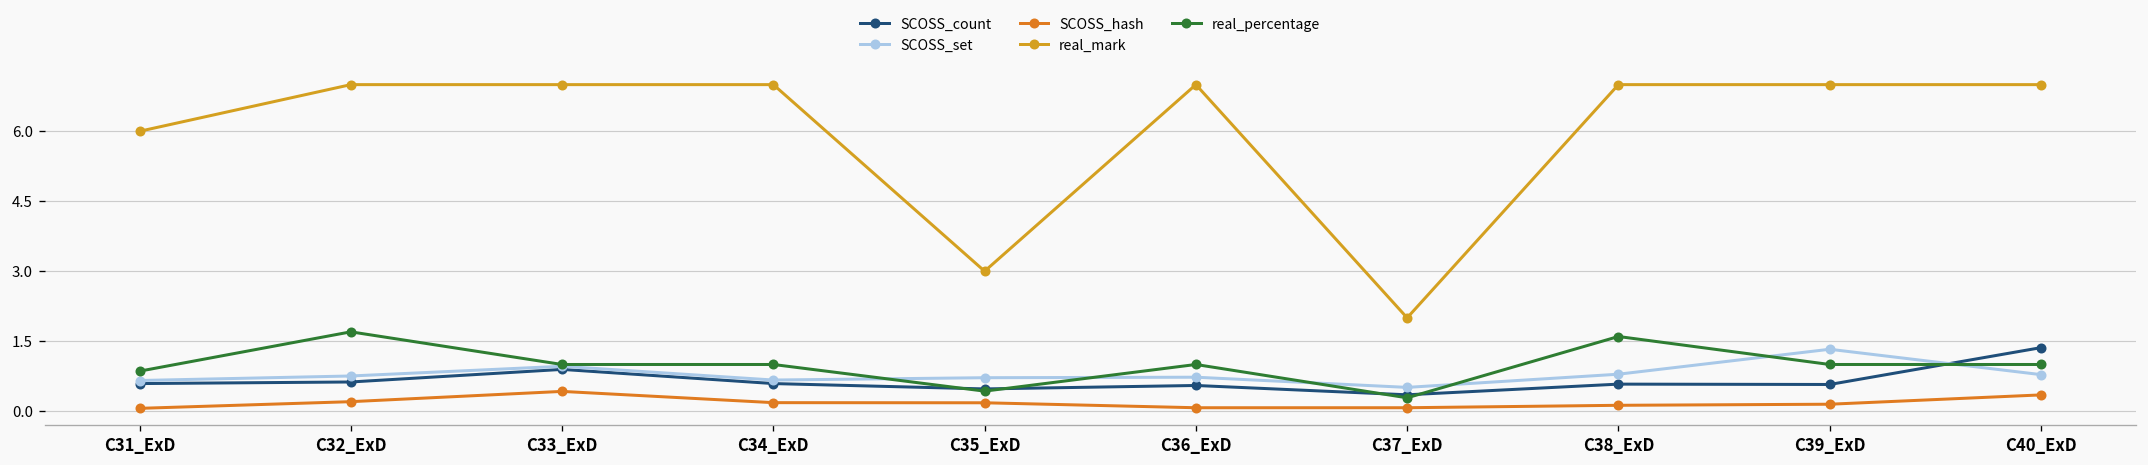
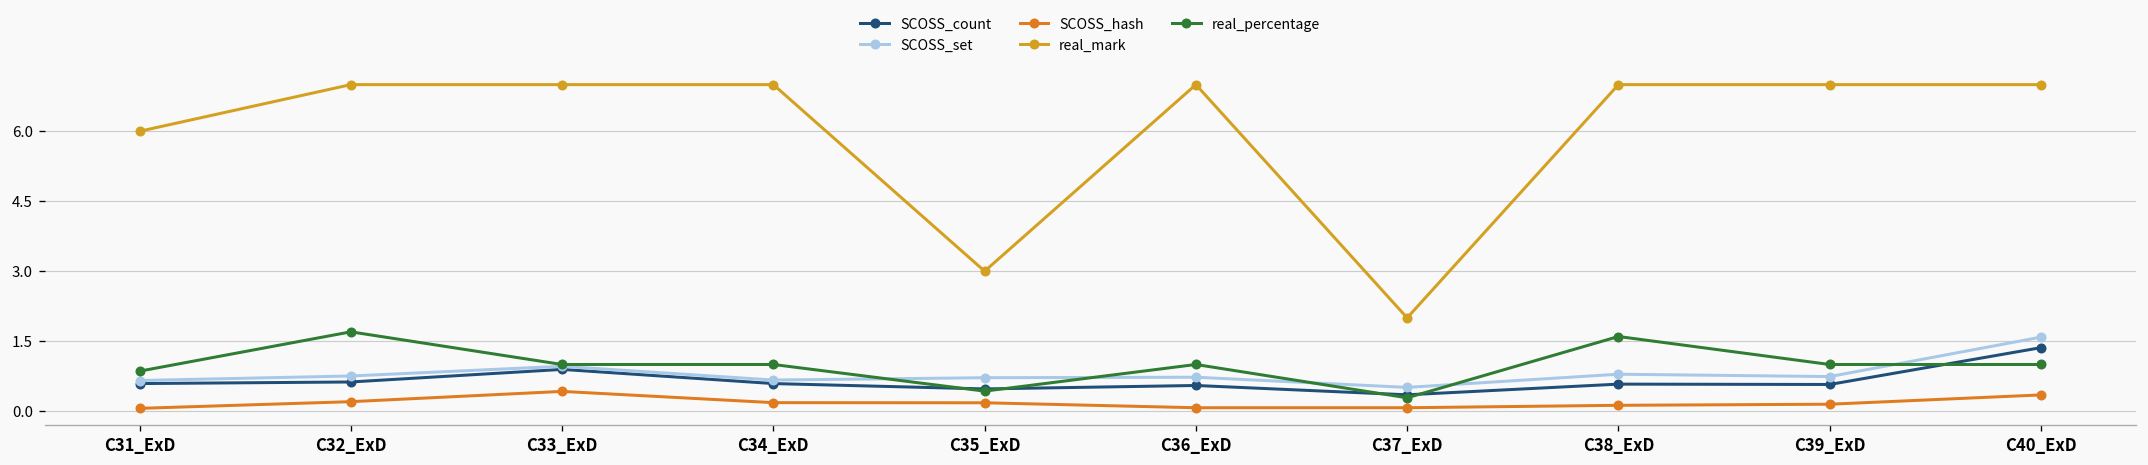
SCOSS_set, C39_ExD: 1.3 -> 0.7
SCOSS_set, C40_ExD: 0.8 -> 1.6
